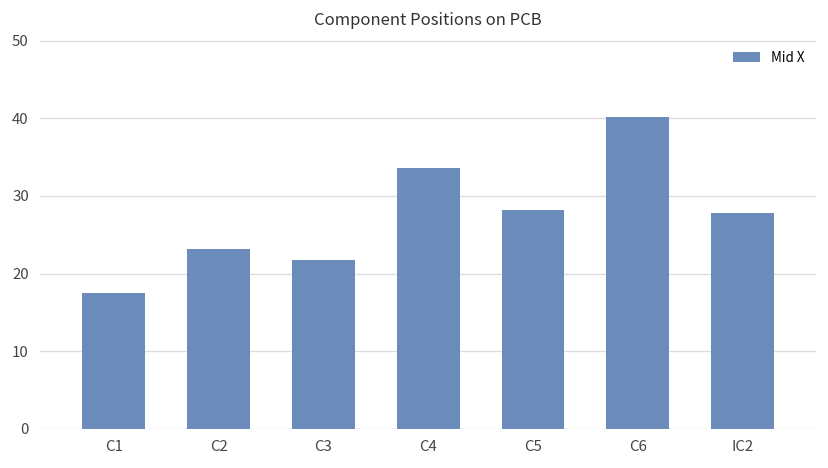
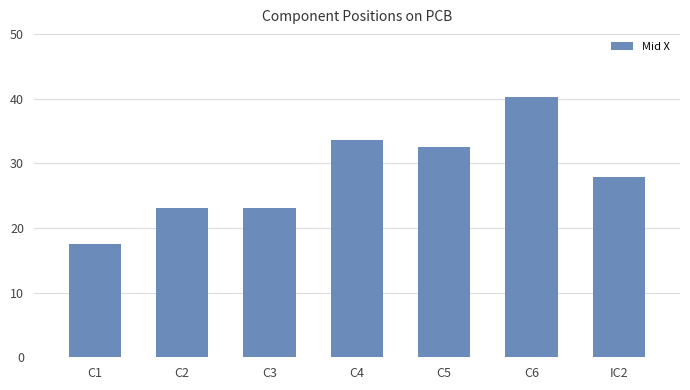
C3: 22 -> 23
C5: 28 -> 32
